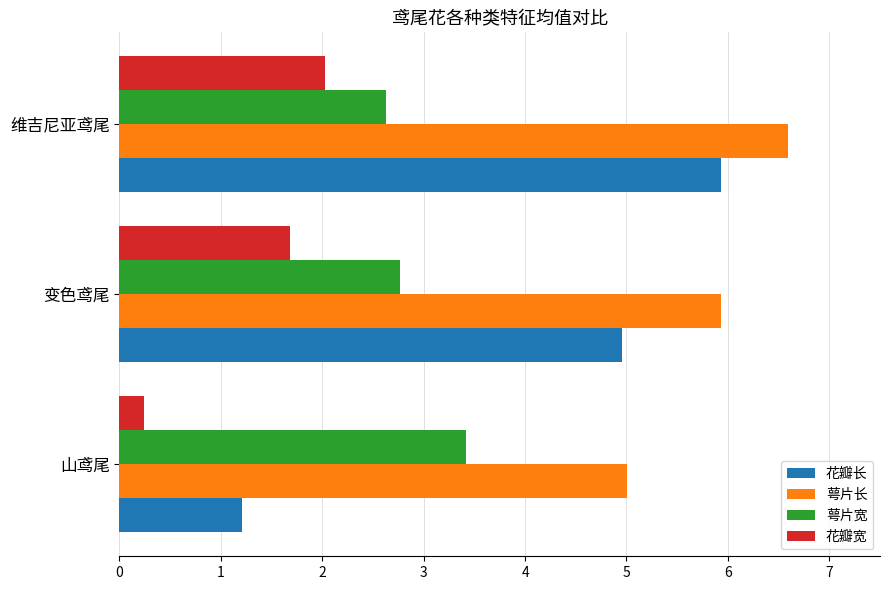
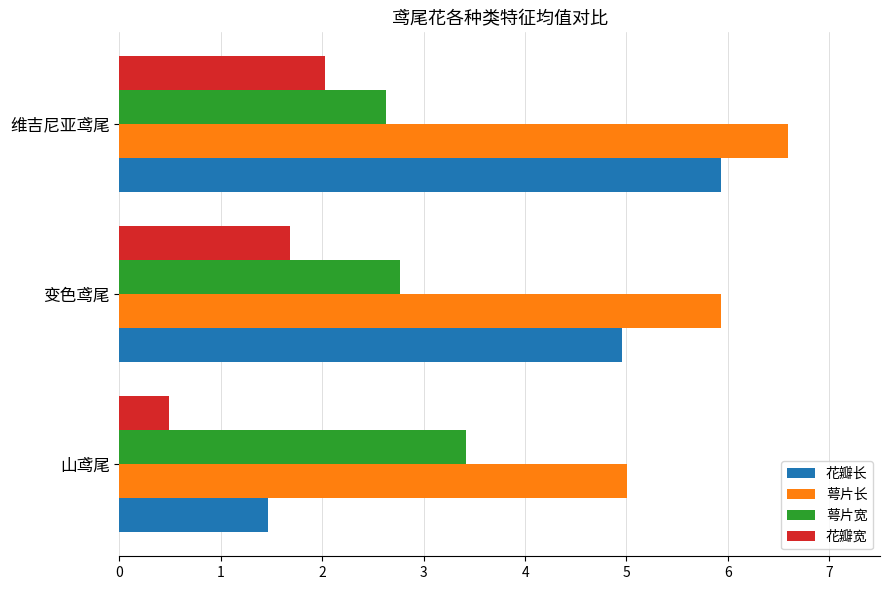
花瓣宽, 山鸢尾: 0.24 -> 0.48
花瓣长, 山鸢尾: 1.20 -> 1.46
